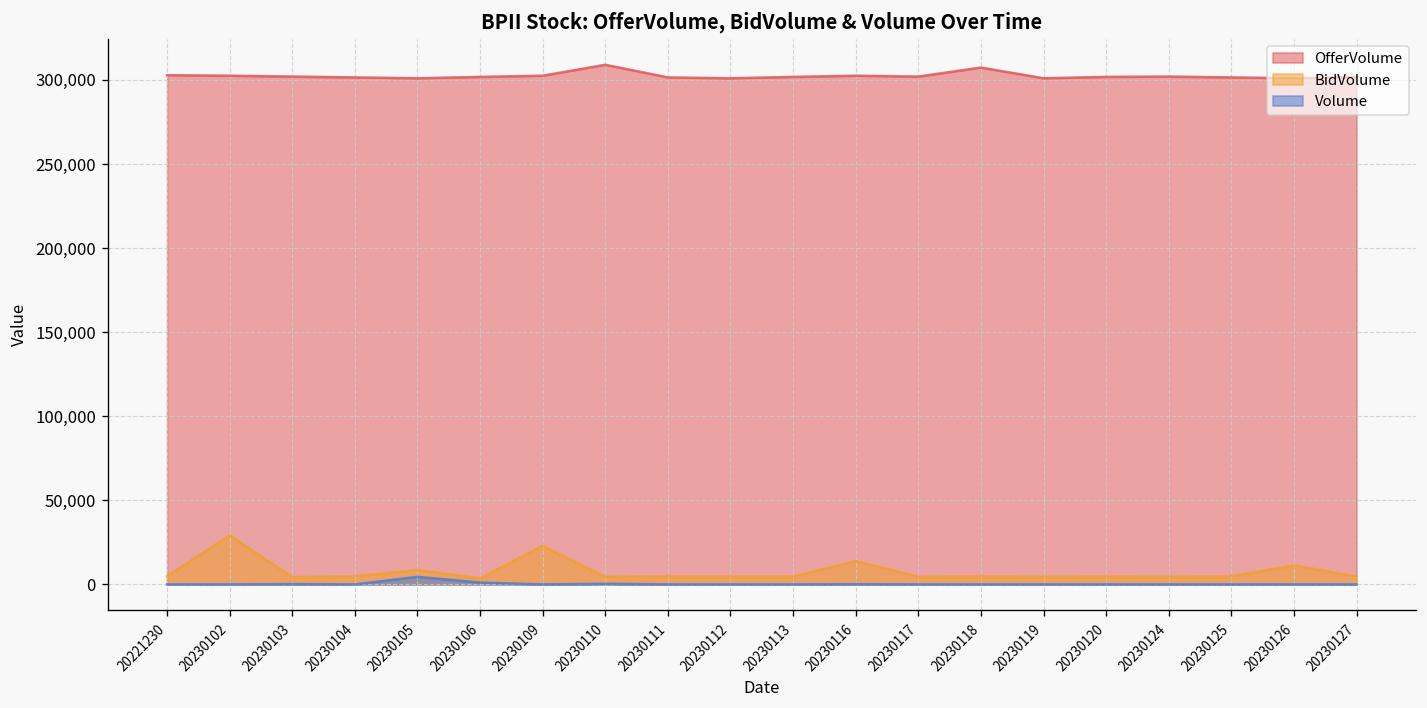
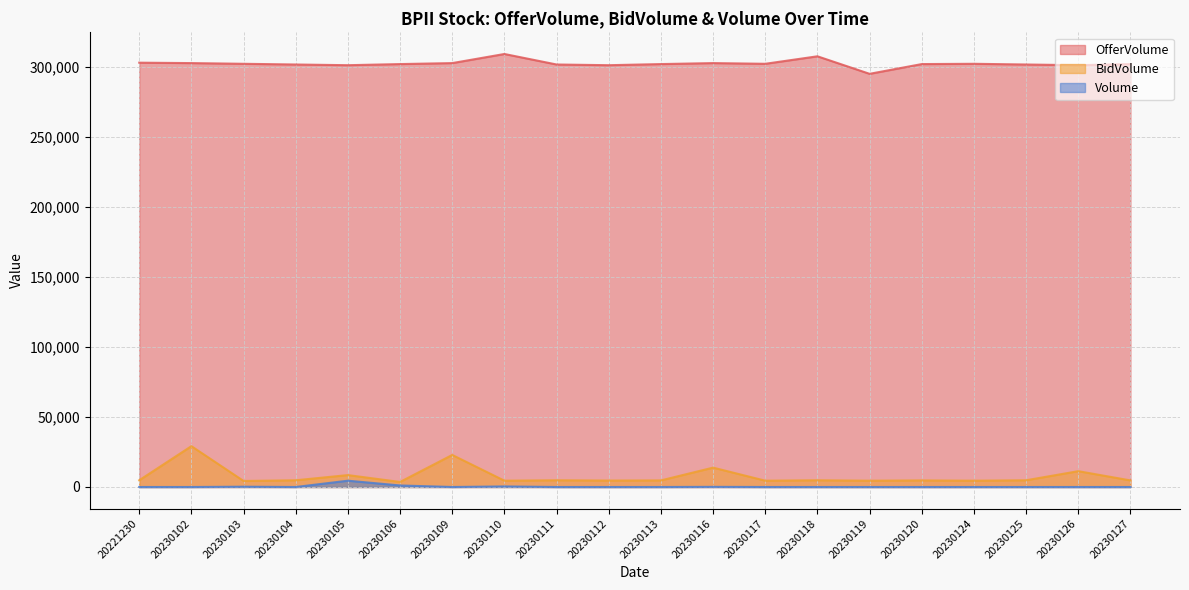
OfferVolume, 20230119: 301,000 -> 295,000
